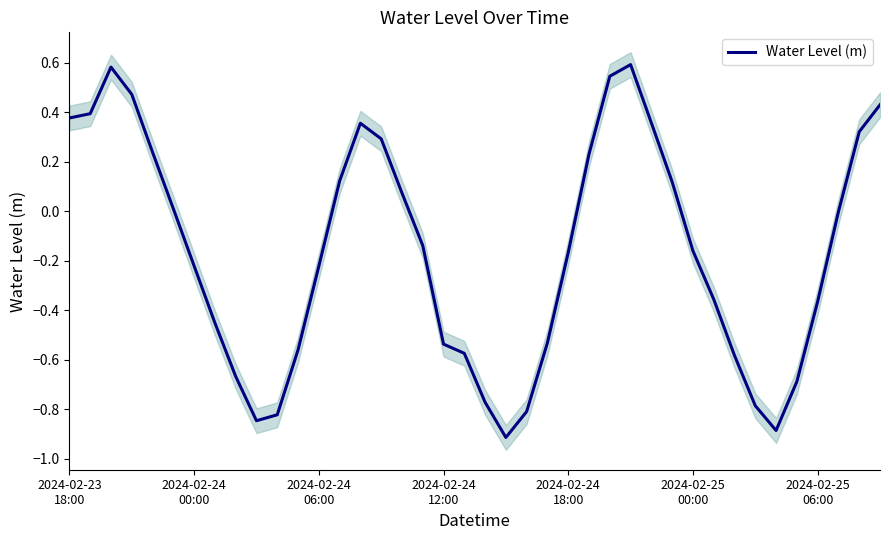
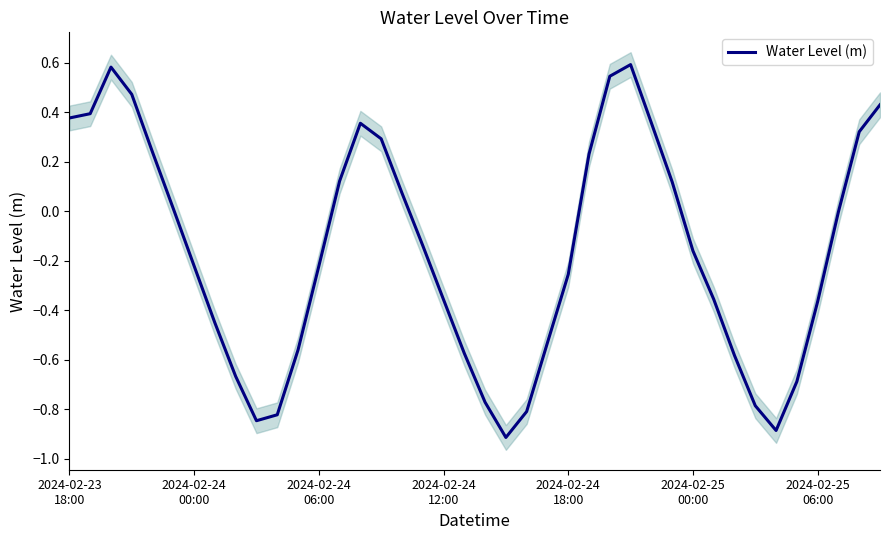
Water Level (m), 2024-02-24 12:00: -0.54 -> -0.36
Water Level (m), 2024-02-24 18:00: -0.17 -> -0.26
